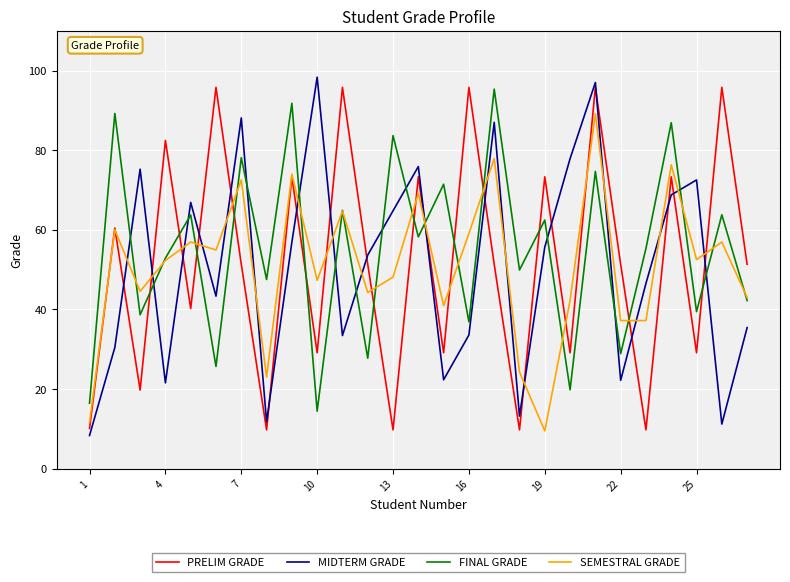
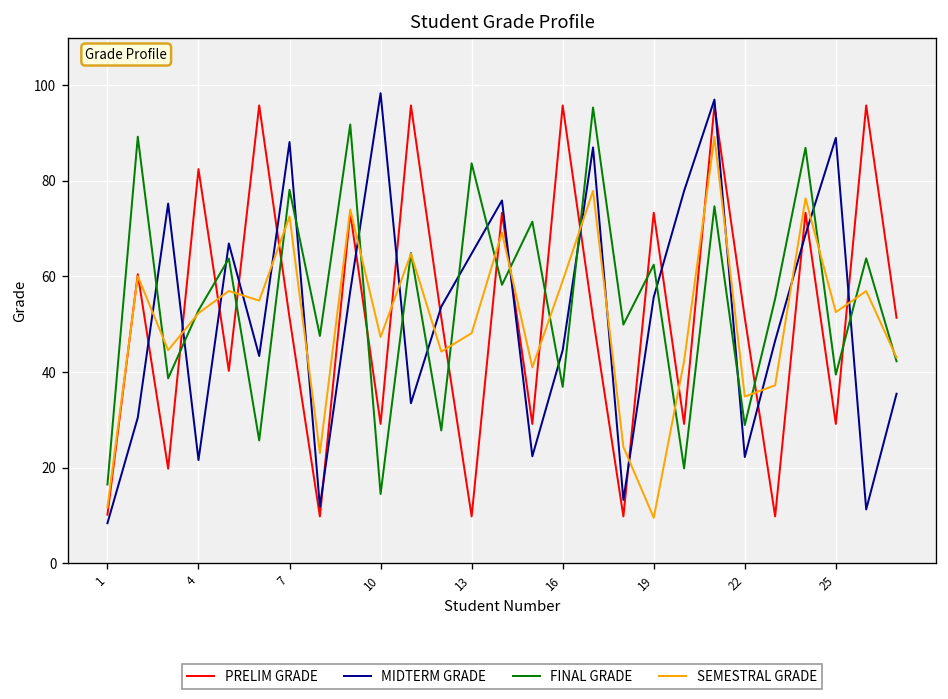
MIDTERM GRADE, 16: 34 -> 45
SEMESTRAL GRADE, 22: 37 -> 35
MIDTERM GRADE, 25: 73 -> 89
